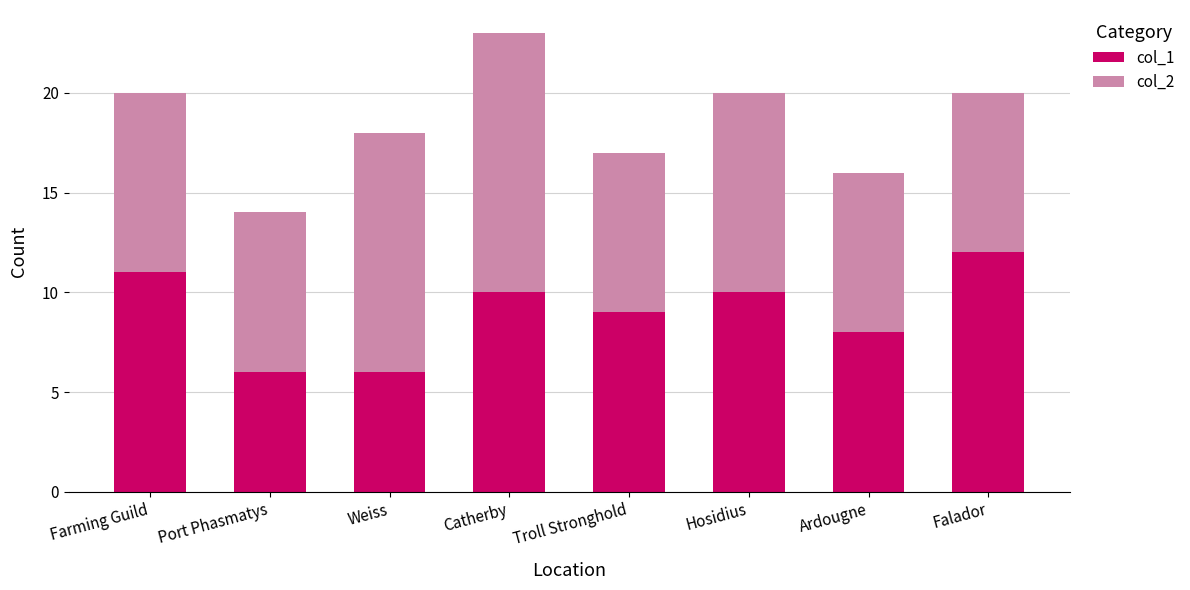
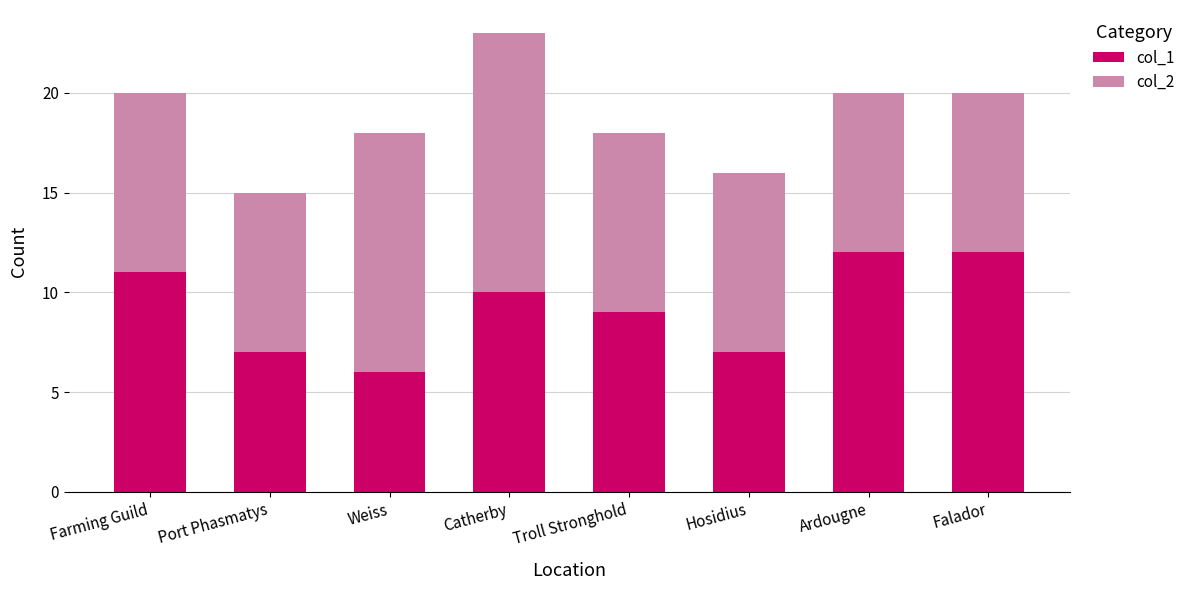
col_1, Port Phasmatys: 6 -> 7
col_2, Troll Stronghold: 8 -> 9
col_1, Hosidius: 10 -> 7
col_2, Hosidius: 10 -> 9
col_1, Ardougne: 8 -> 12
